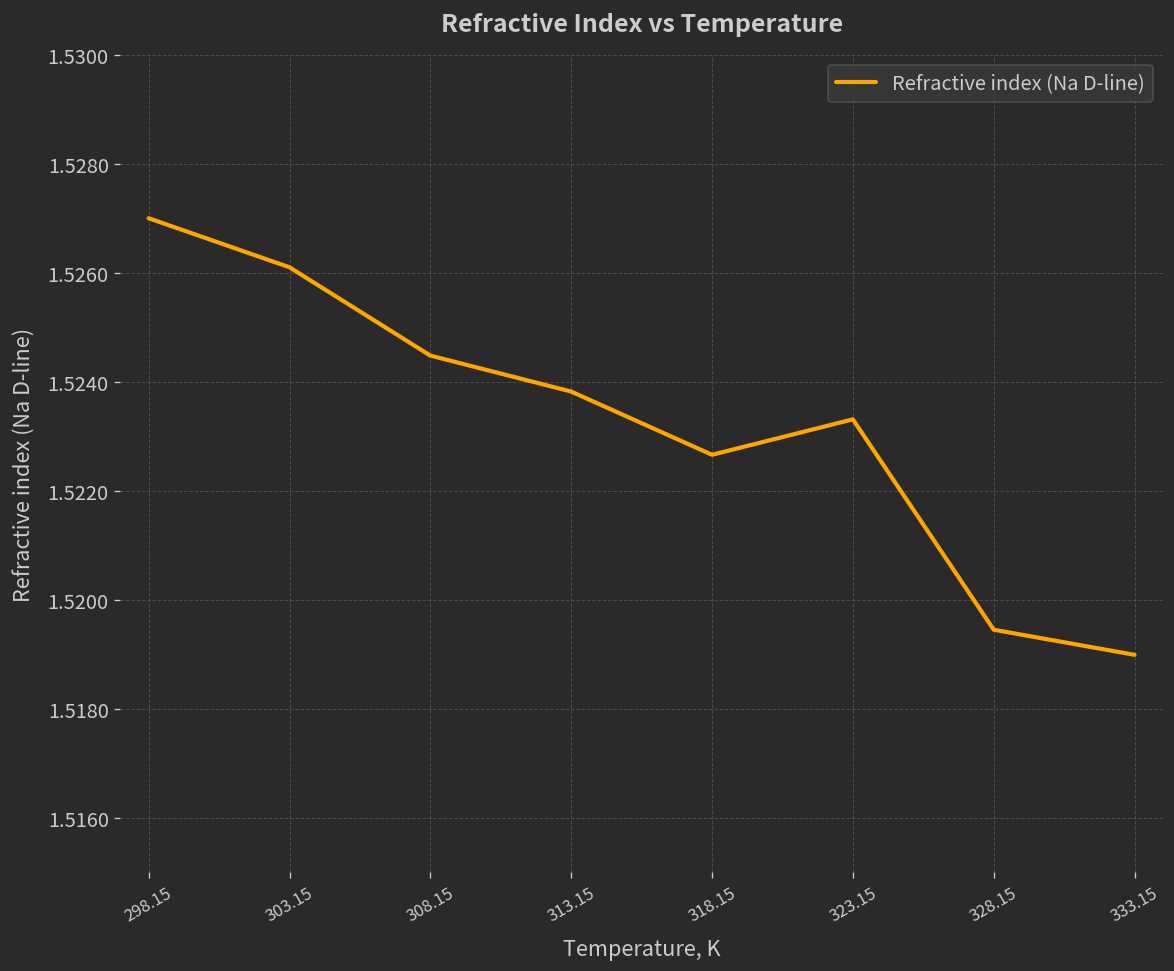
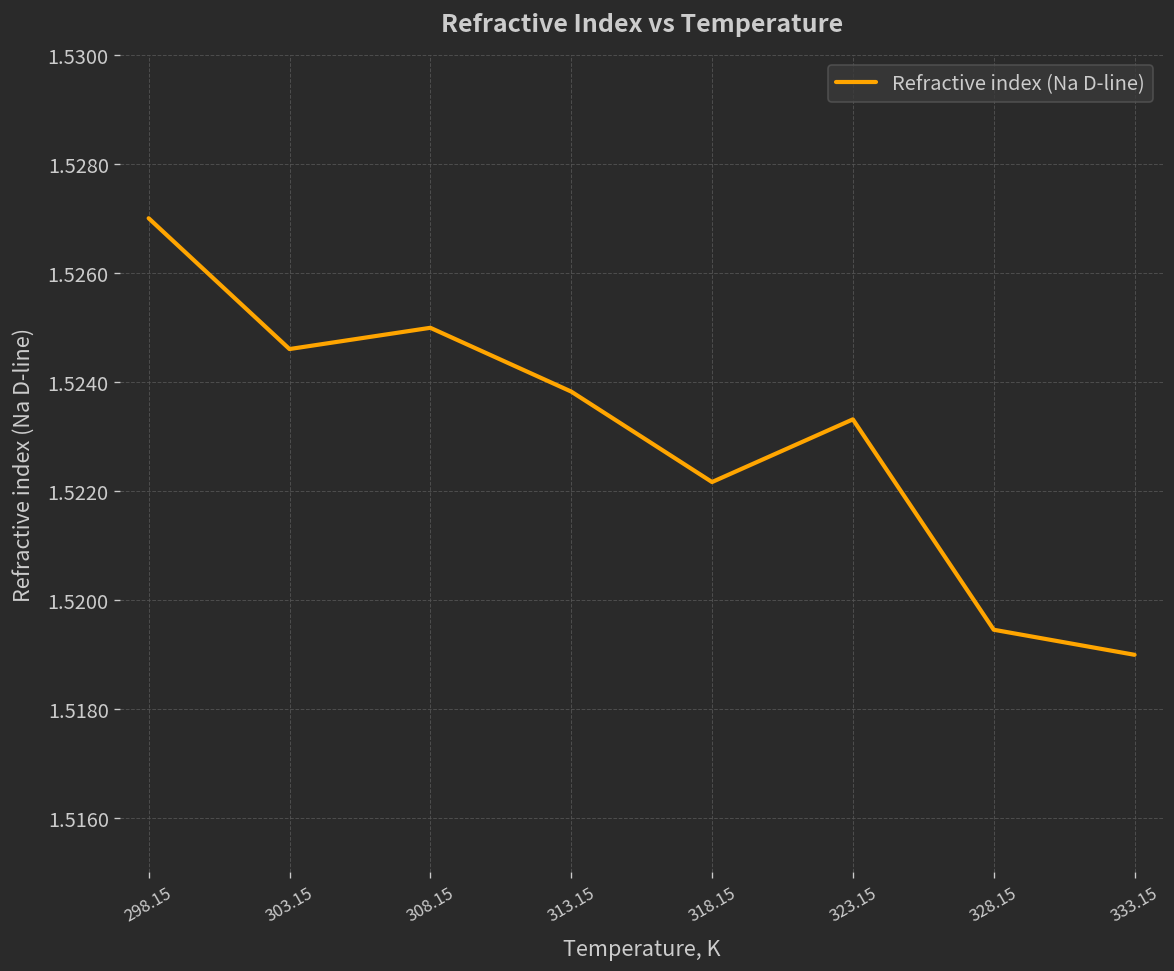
303.15: 1.5261 -> 1.5246
308.15: 1.5245 -> 1.5250
318.15: 1.5227 -> 1.5222
